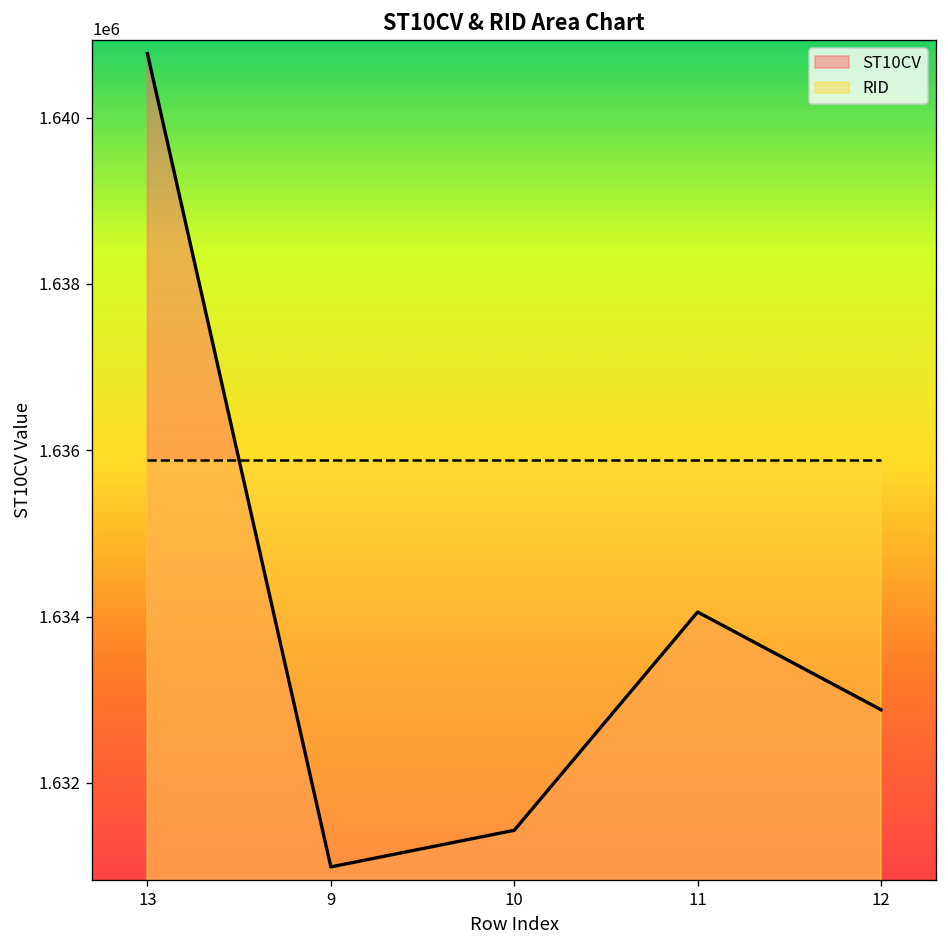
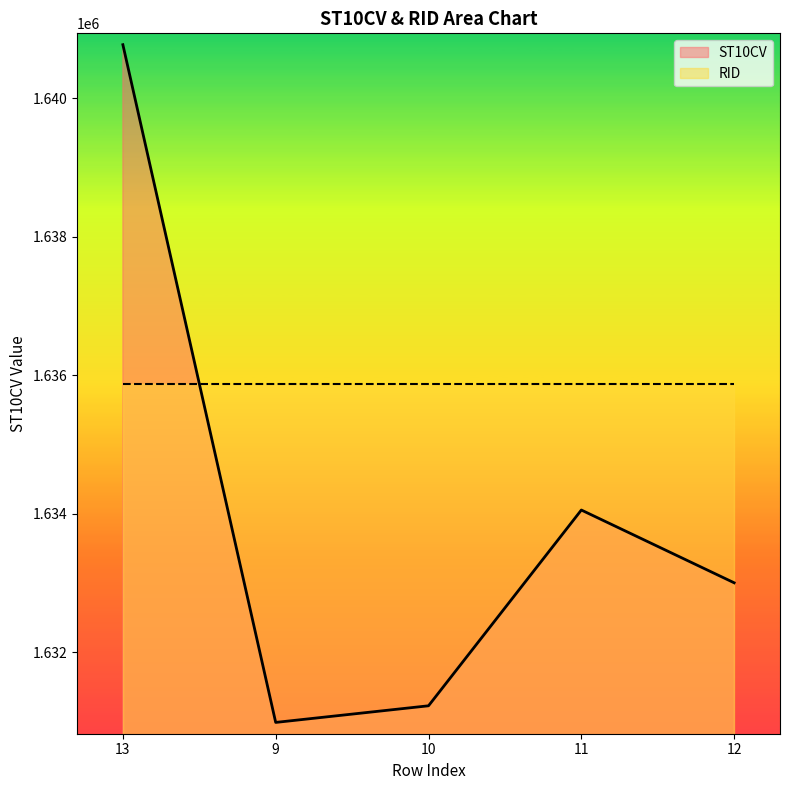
ST10CV, 10: 1631400 -> 1631200
ST10CV, 12: 1632900 -> 1633000
